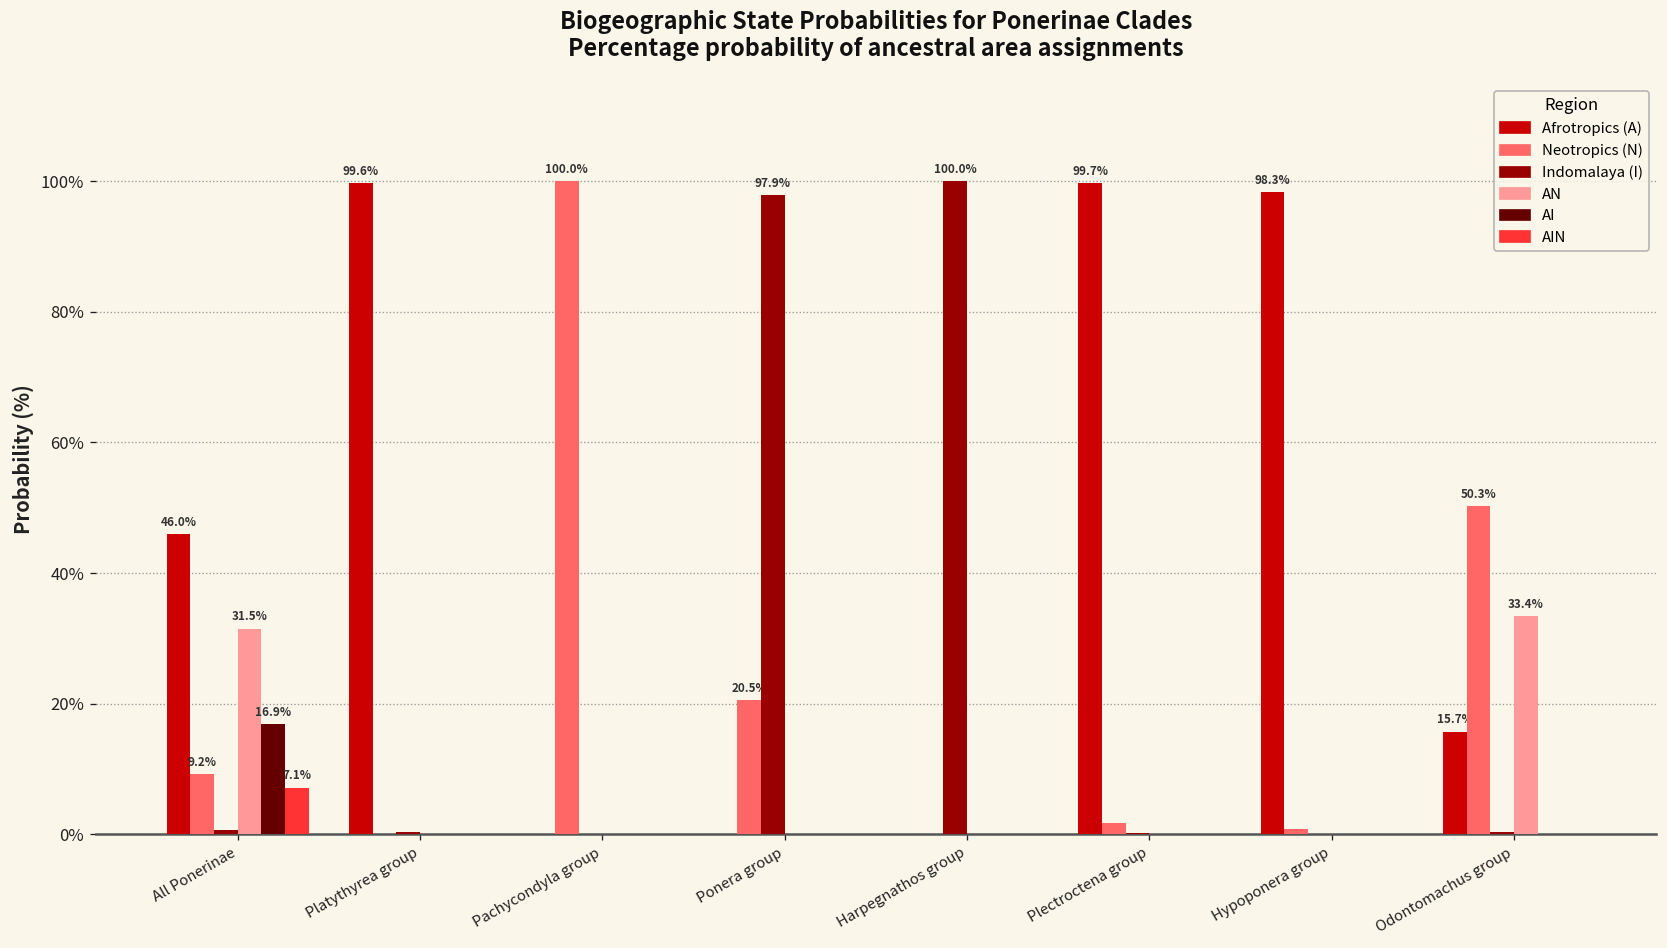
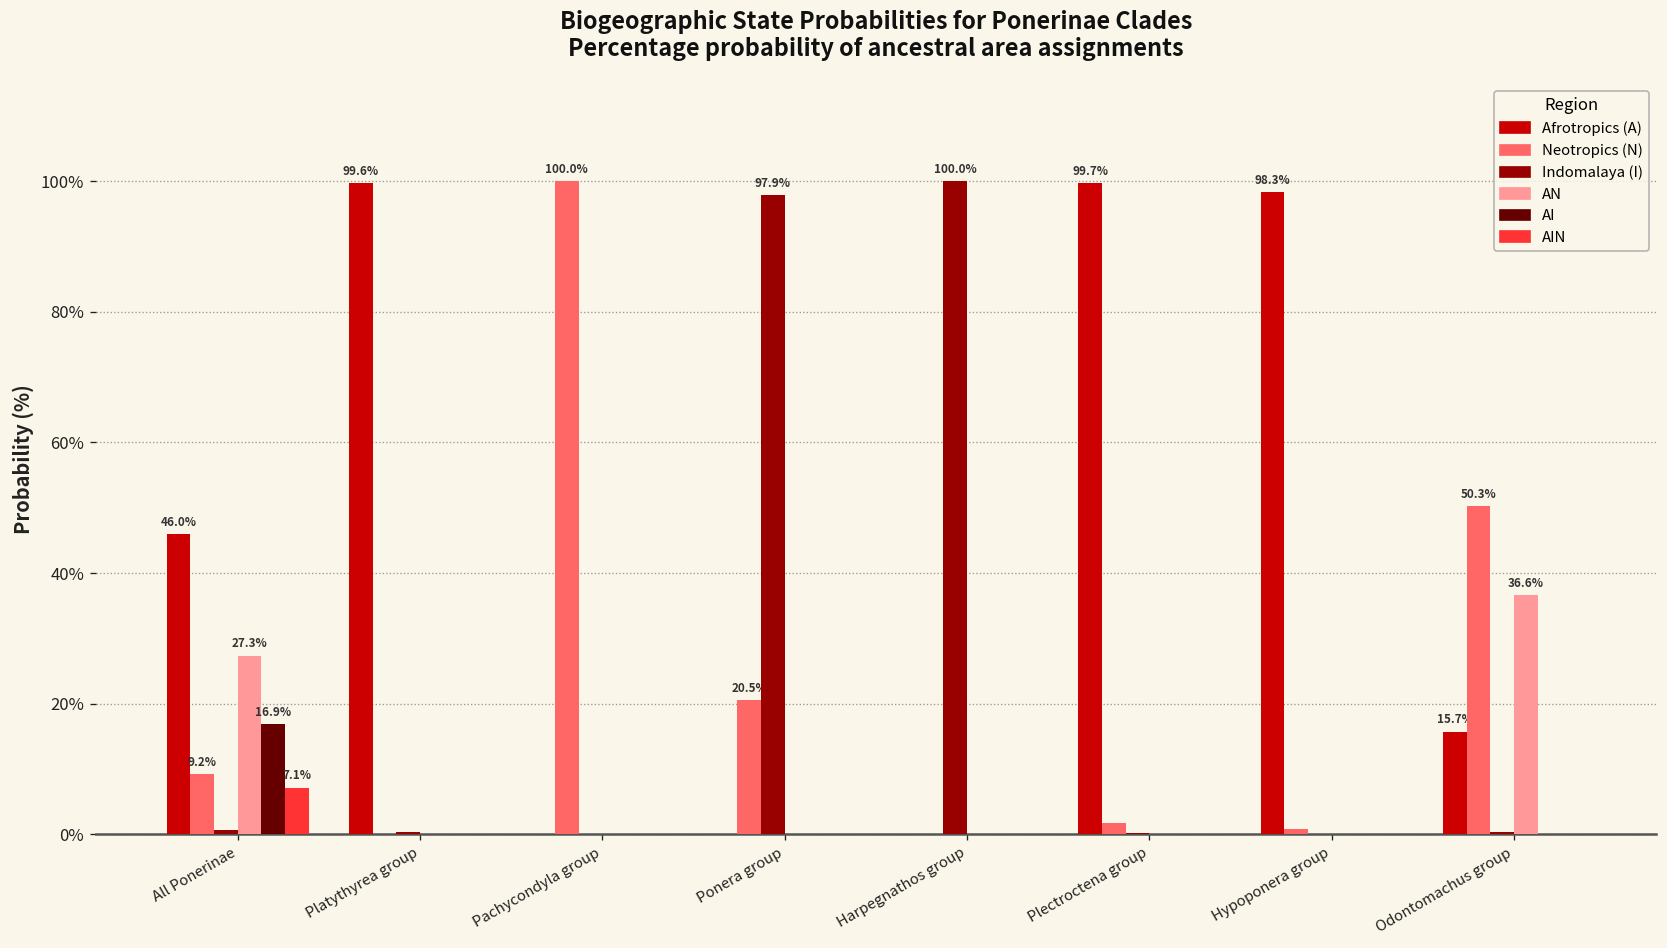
AN, All Ponerinae: 31.5% -> 27.3%
AN, Odontomachus group: 33.4% -> 36.6%
